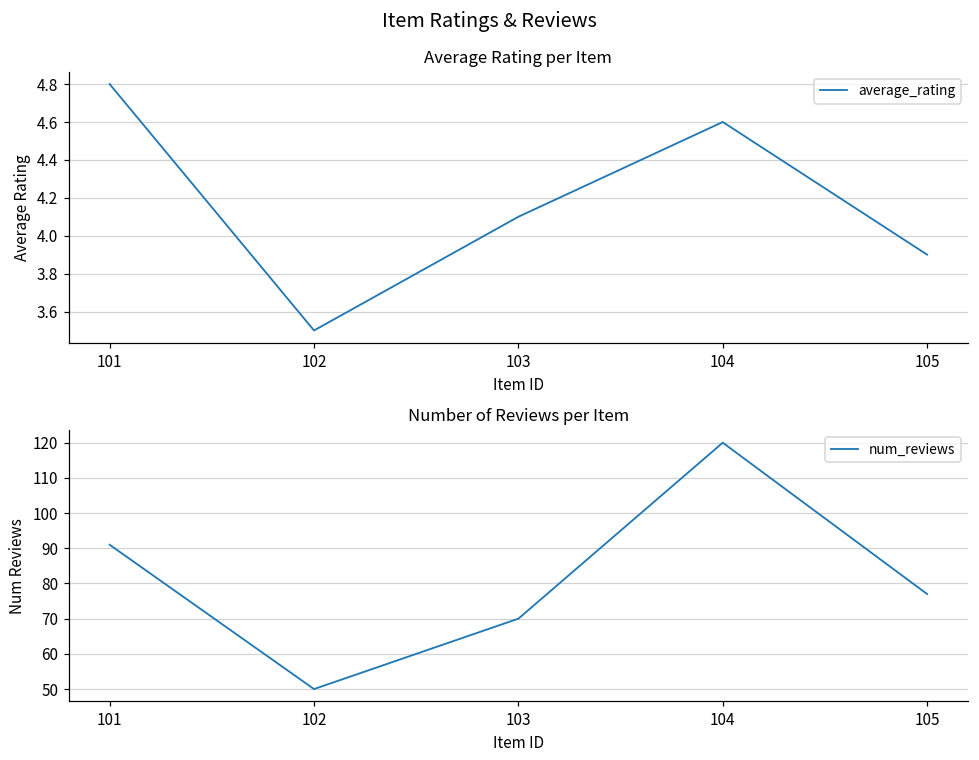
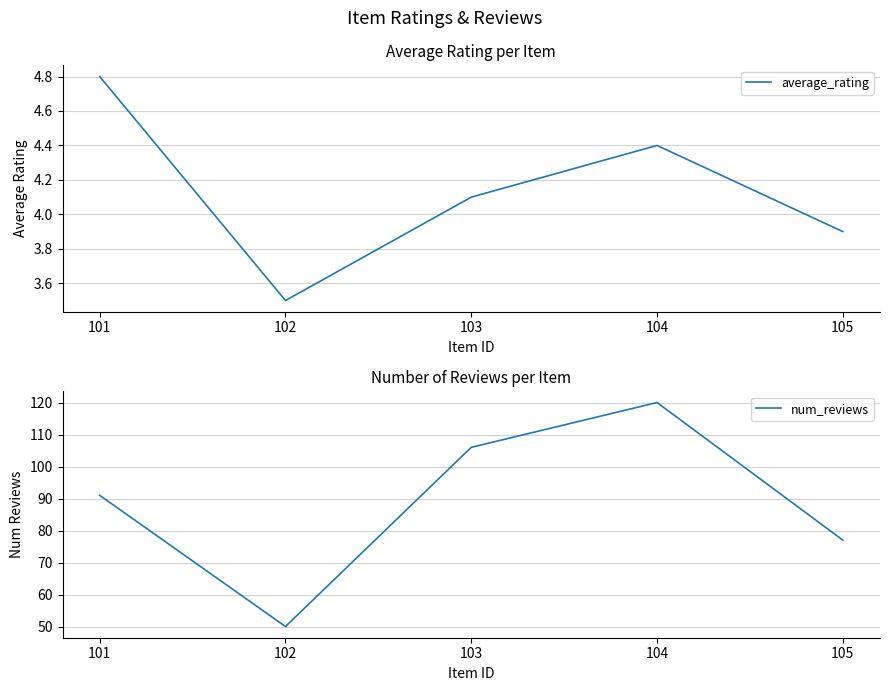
Average Rating per Item, 104: 4.6 -> 4.4
Number of Reviews per Item, 103: 70 -> 106
